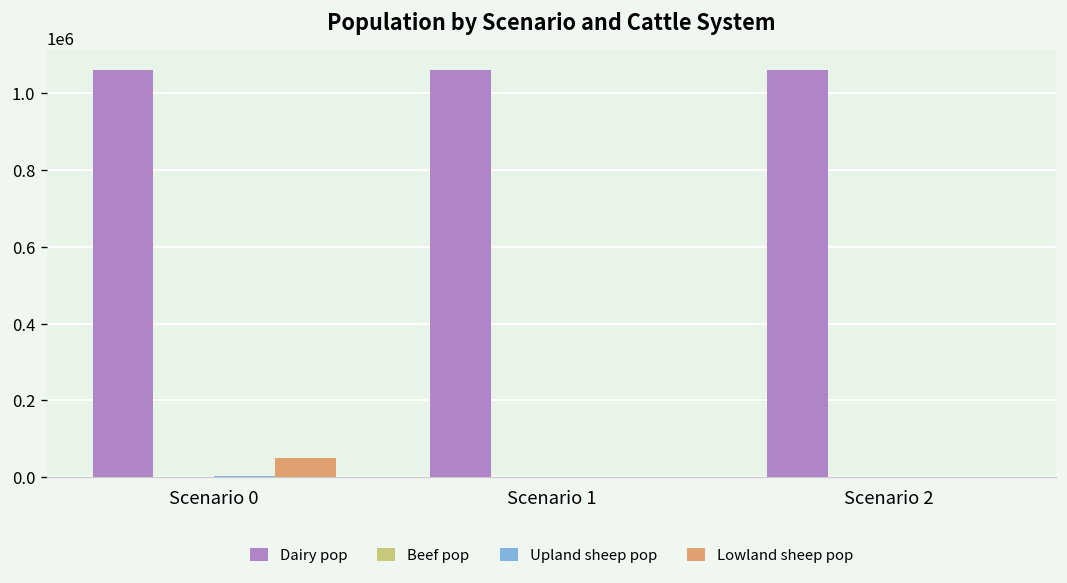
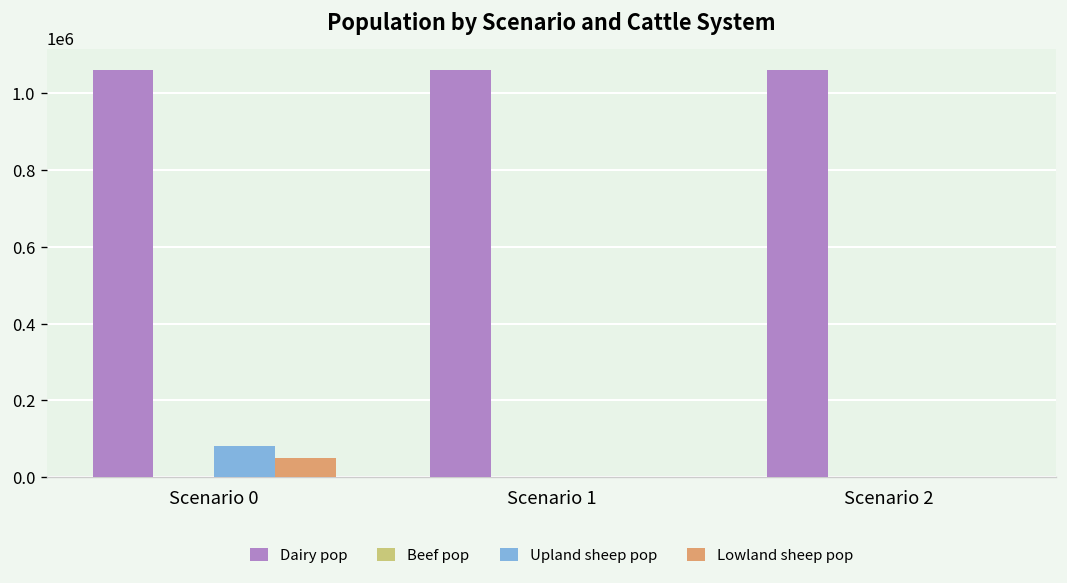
Upland sheep pop, Scenario 0: 0 -> 80000
